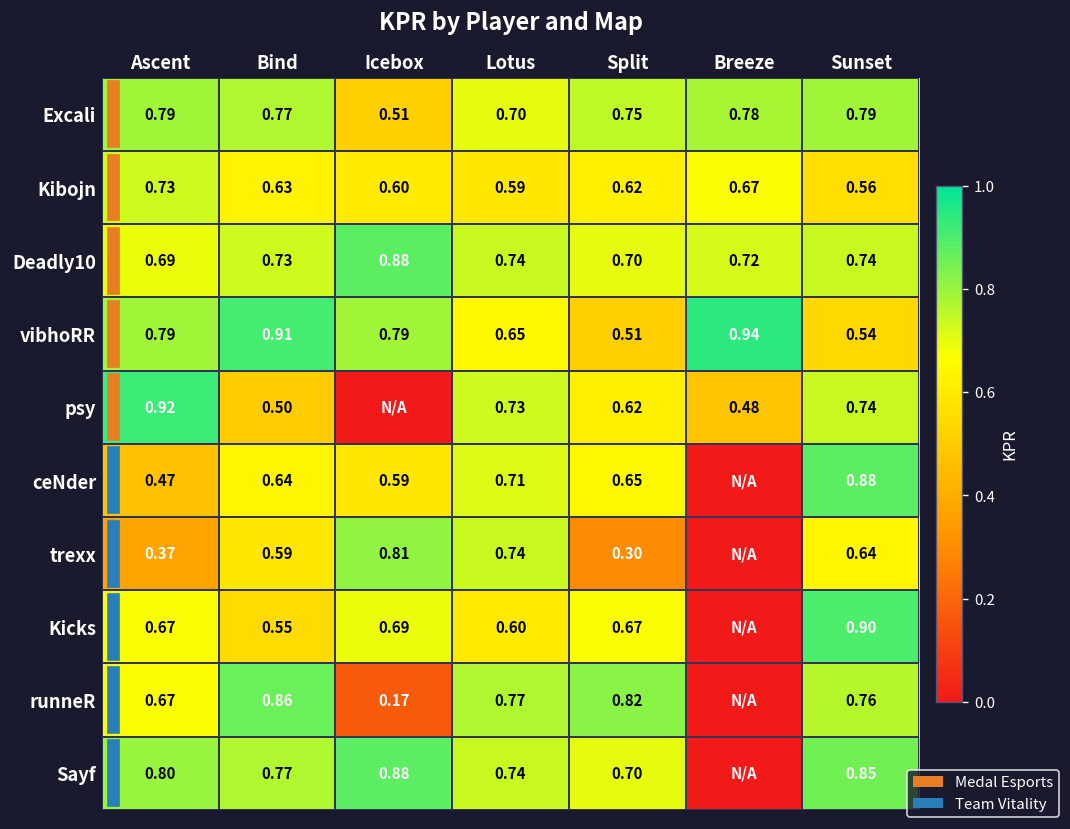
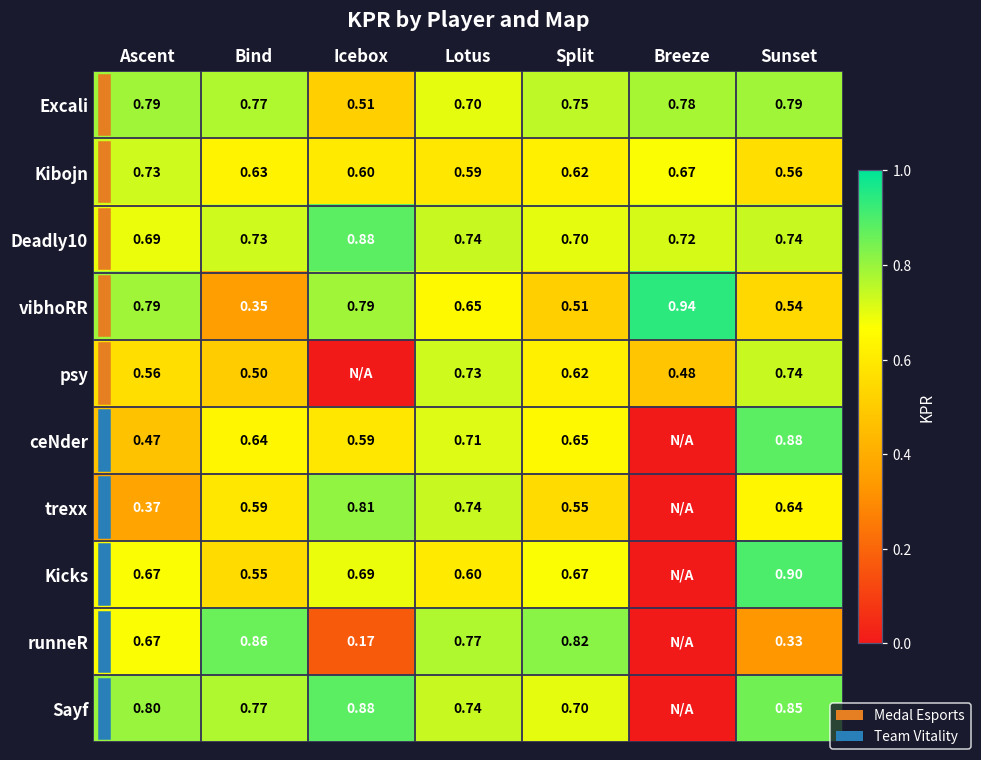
vibhoRR, Bind: 0.91 -> 0.35
psy, Ascent: 0.92 -> 0.56
trexx, Split: 0.30 -> 0.55
runneR, Sunset: 0.76 -> 0.33
